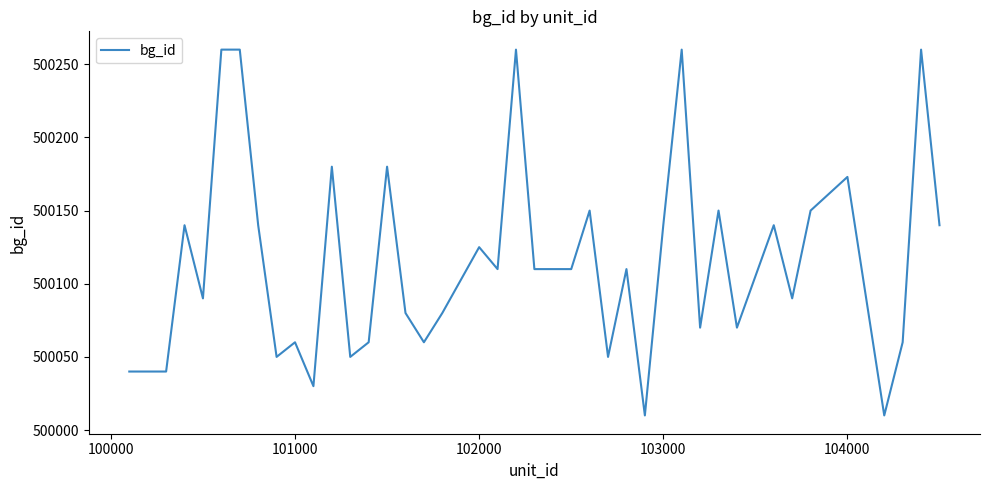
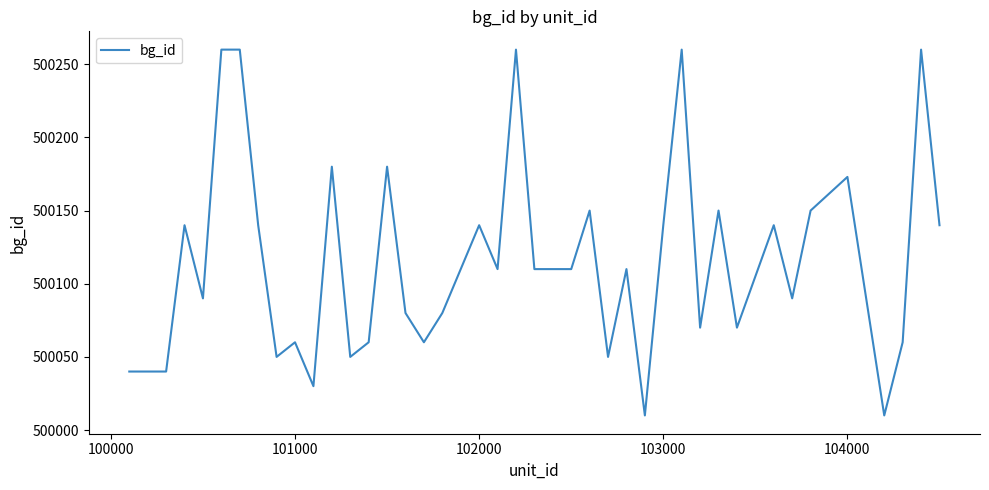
102000: 500125 -> 500140
